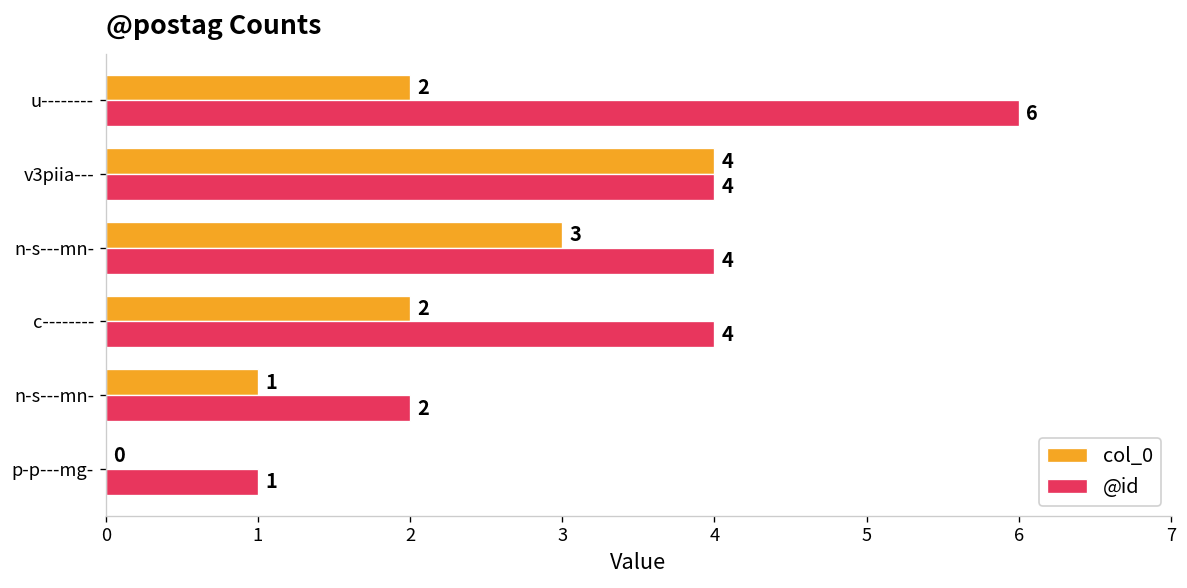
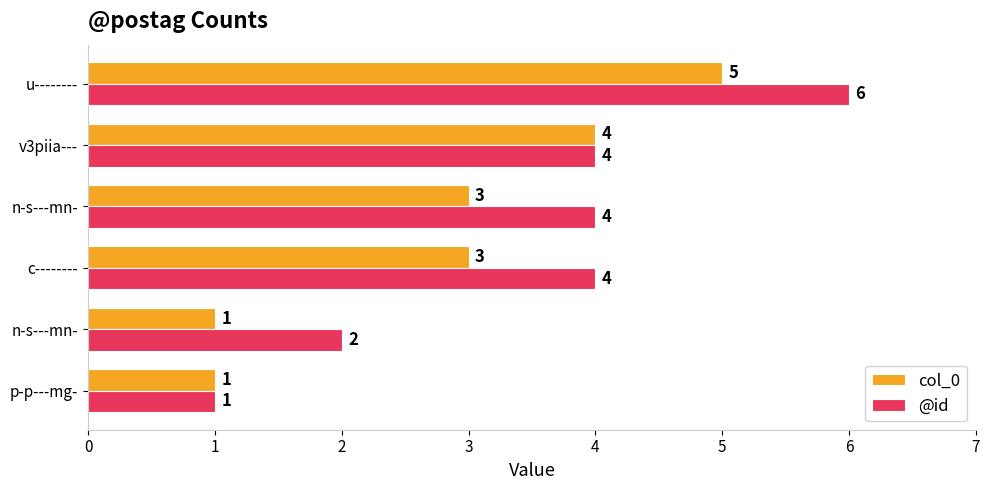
col_0, u--------: 2 -> 5
col_0, c--------: 2 -> 3
col_0, p-p---mg-: 0 -> 1
